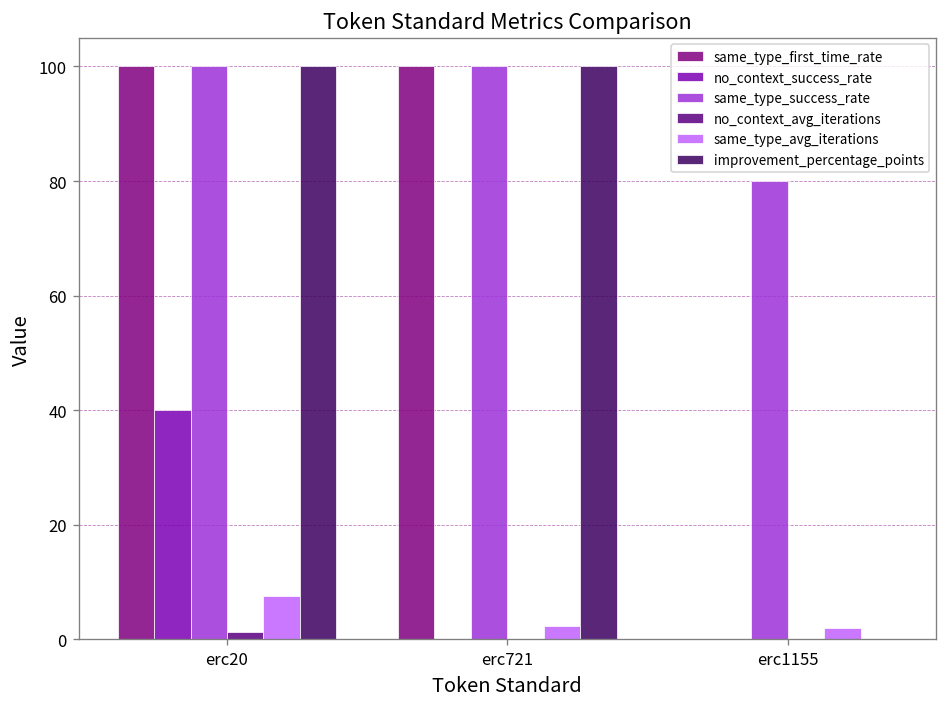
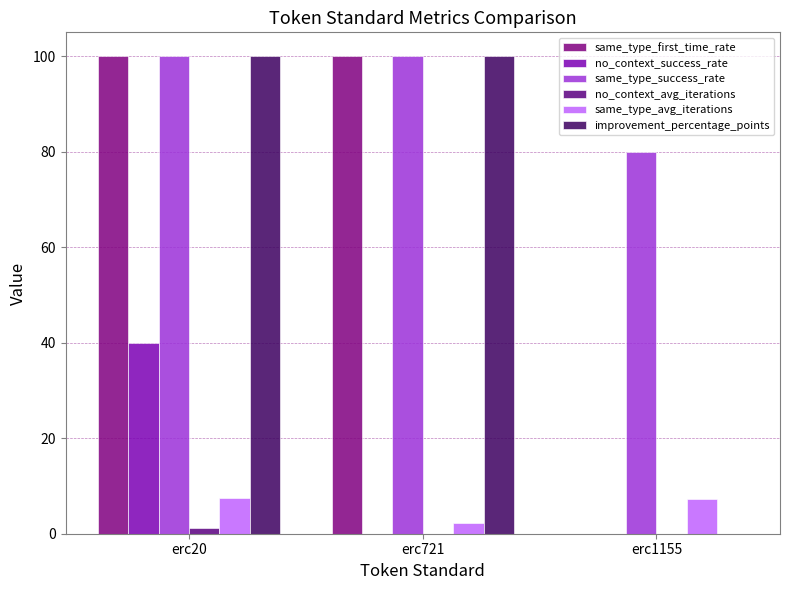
same_type_avg_iterations, erc1155: 2 -> 7
